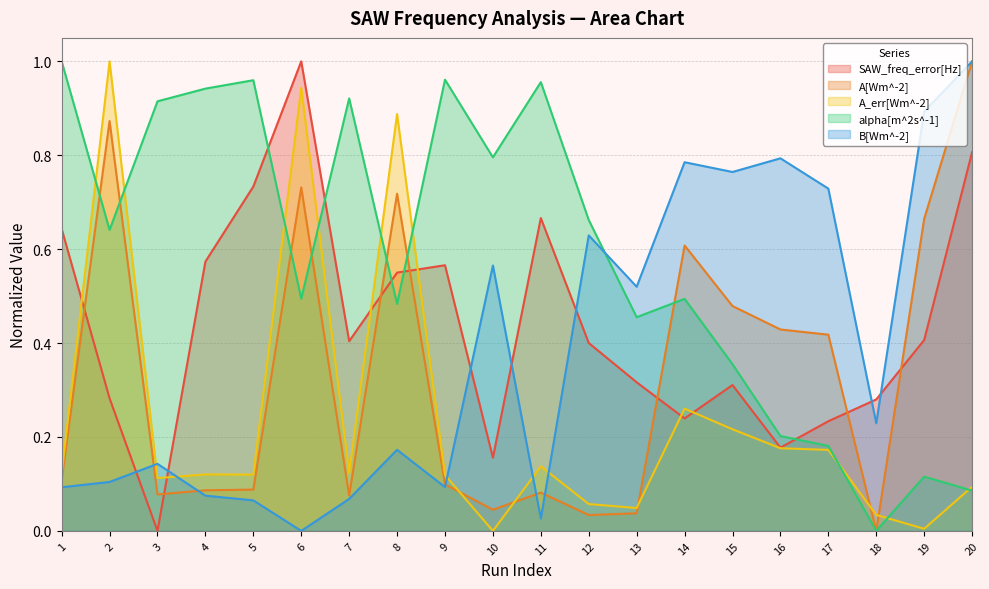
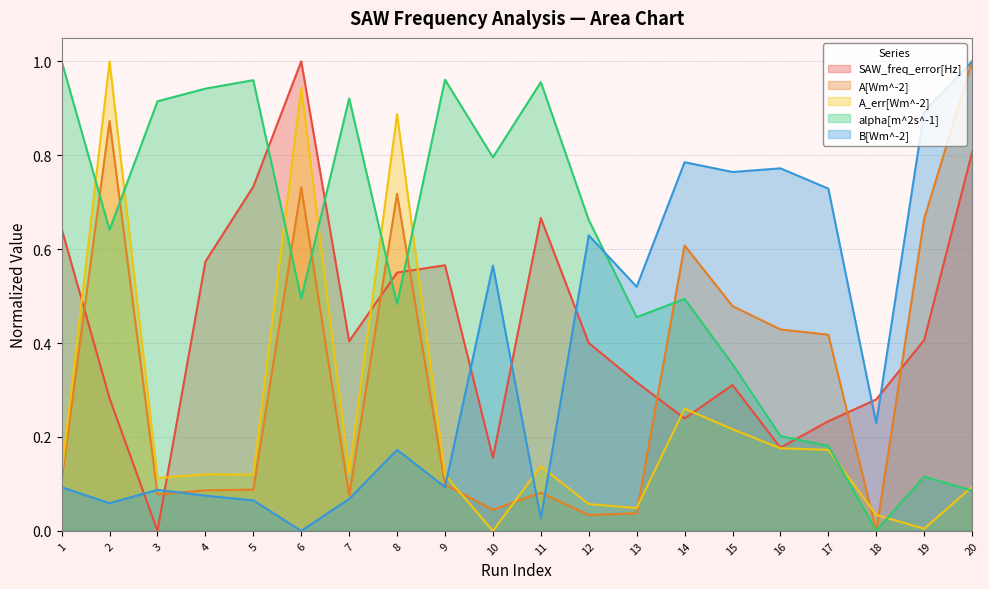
B[Wm^-2], 2: 0.10 -> 0.06
B[Wm^-2], 3: 0.14 -> 0.09
B[Wm^-2], 16: 0.79 -> 0.77
